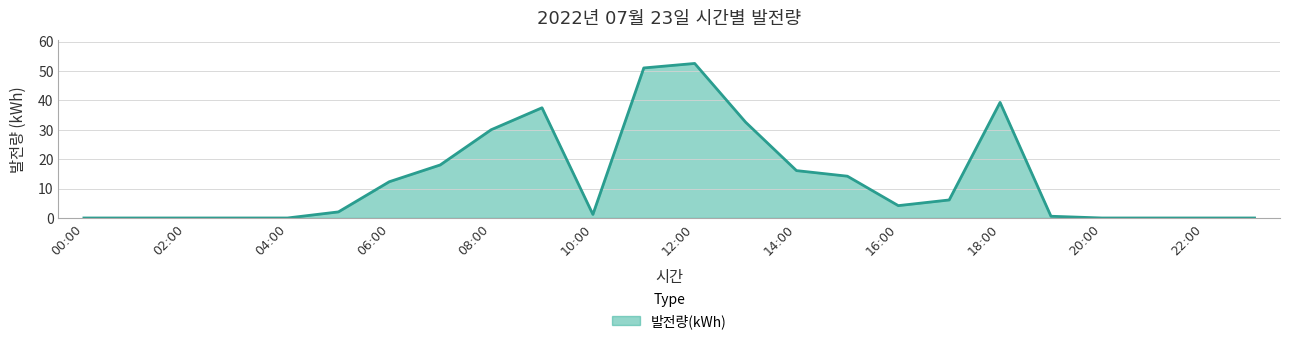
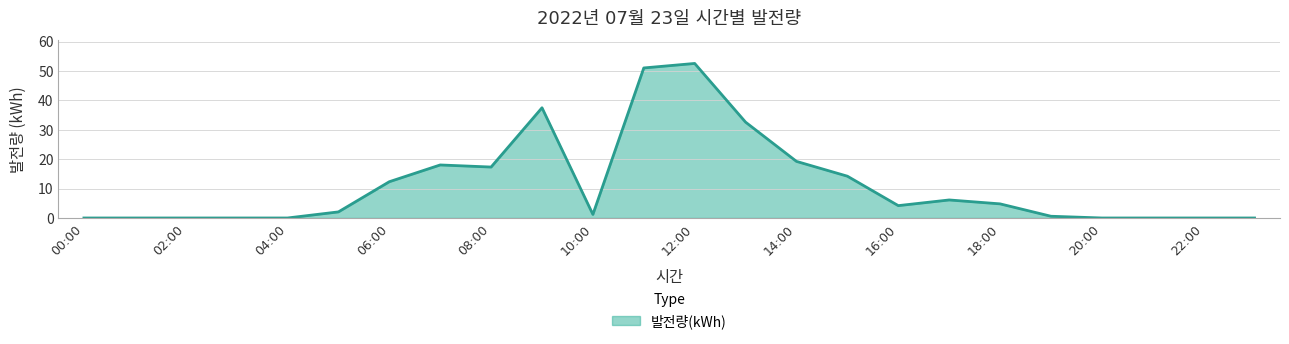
08:00: 30 -> 17
14:00: 16 -> 19
18:00: 39 -> 5
